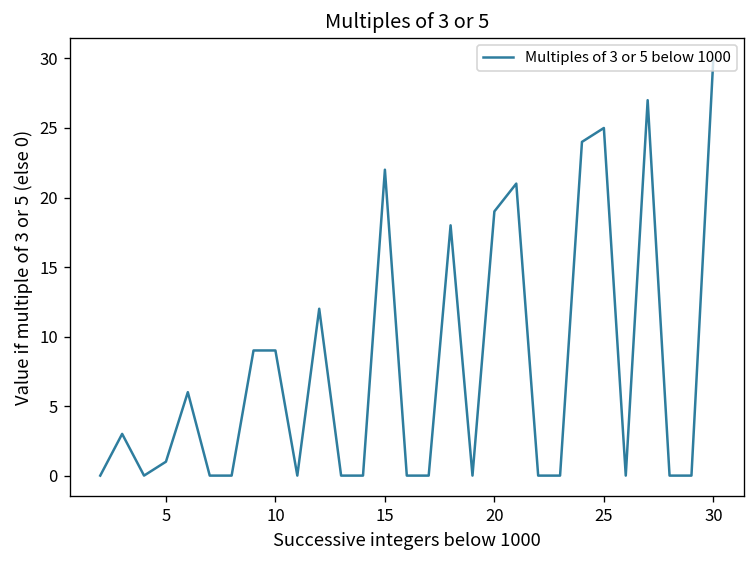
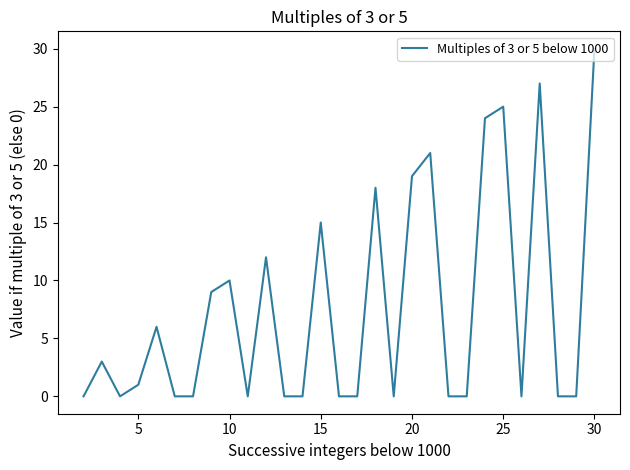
10: 9 -> 10
15: 22 -> 15
